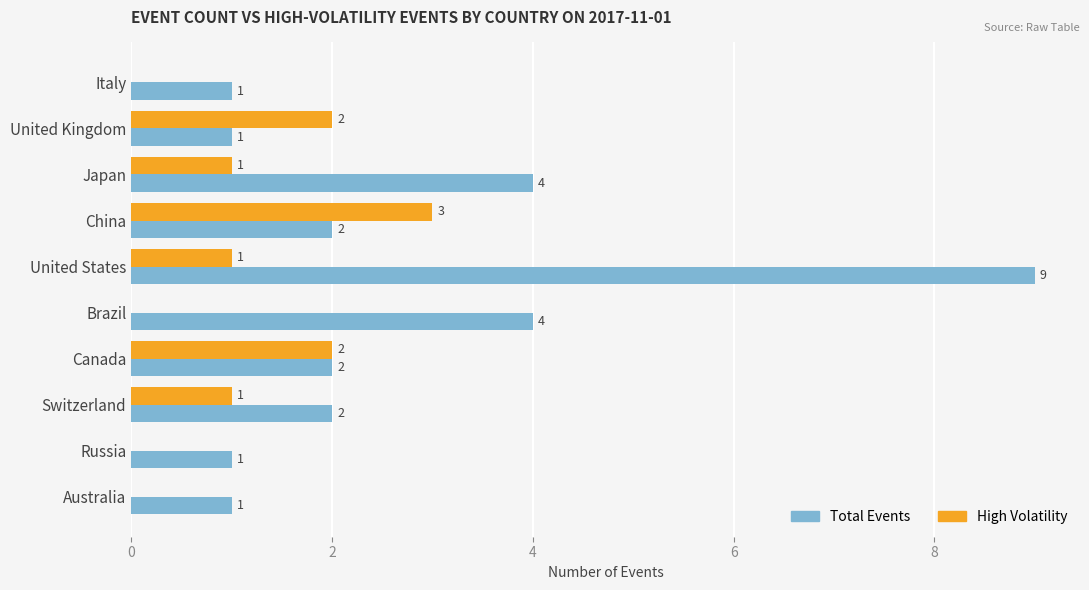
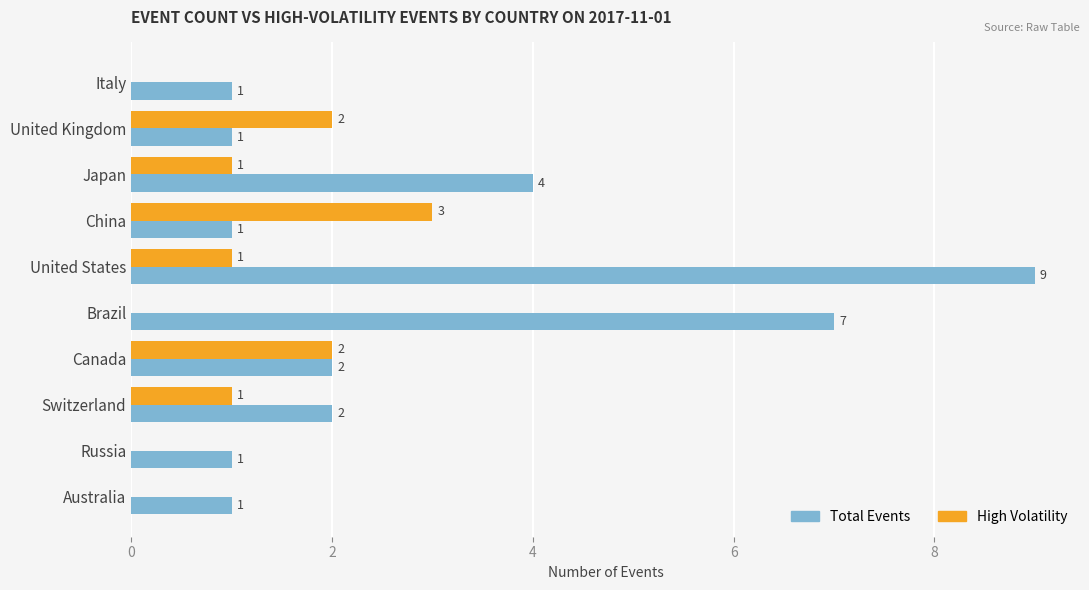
Total Events, China: 2 -> 1
Total Events, Brazil: 4 -> 7
